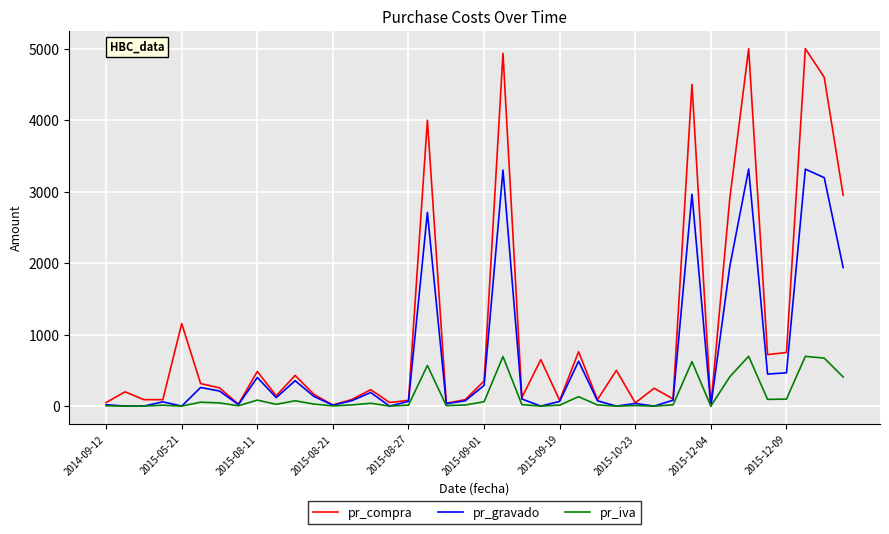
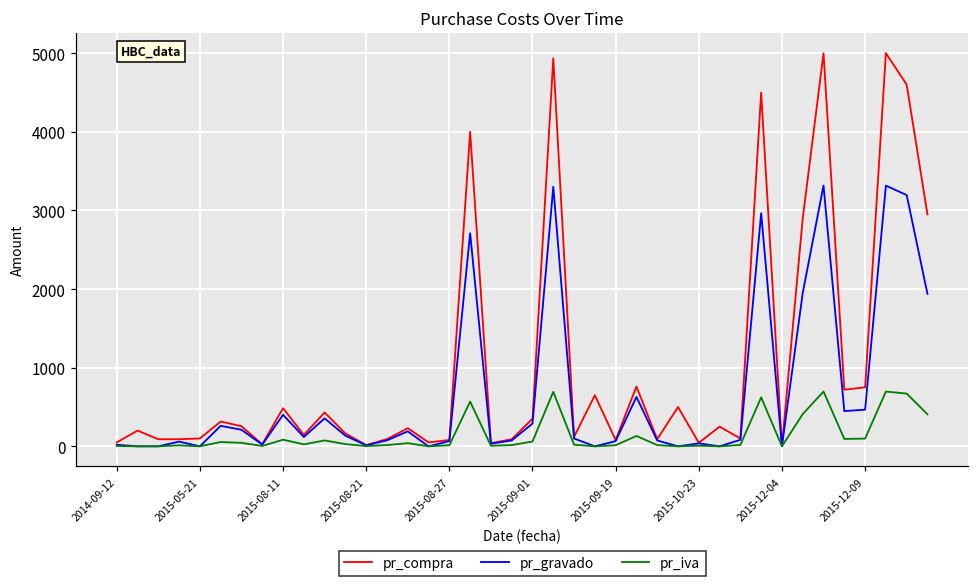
pr_compra, 2015-05-21: 1200 -> 100
